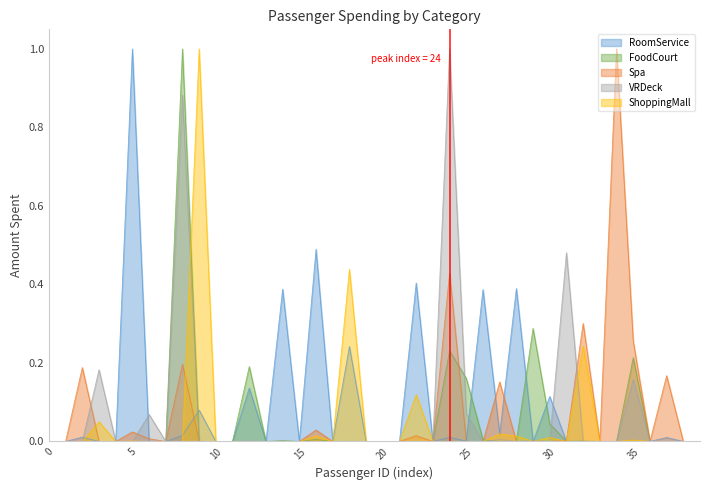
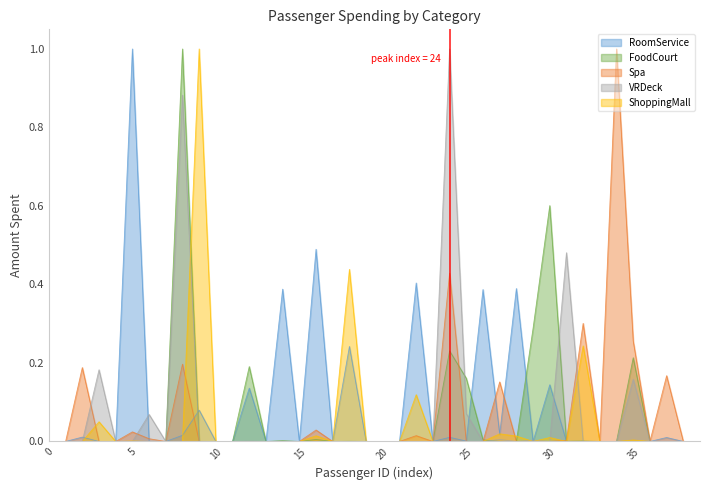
RoomService, 30: 0.11 -> 0.14
FoodCourt, 30: 0.04 -> 0.60
